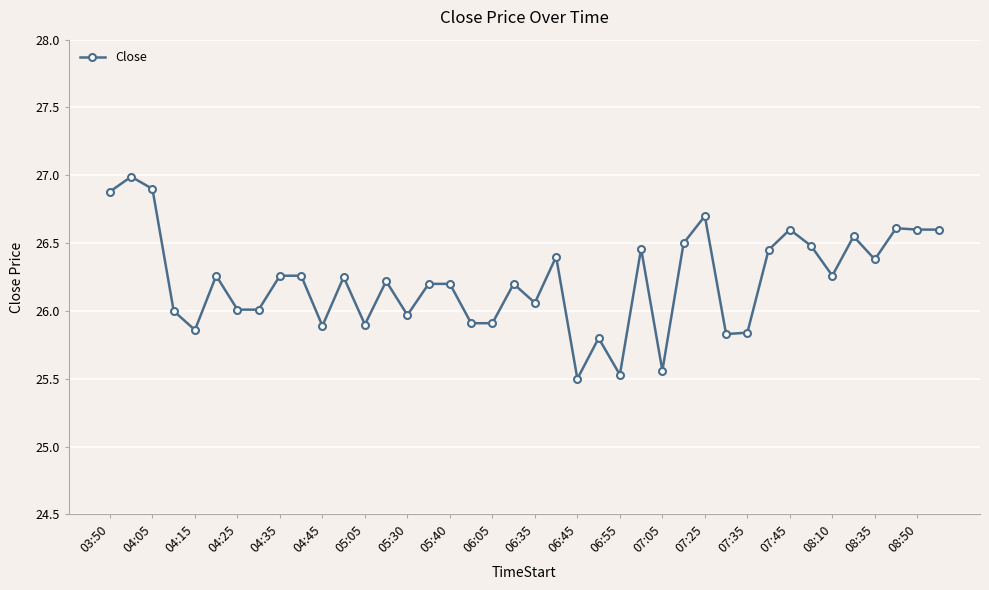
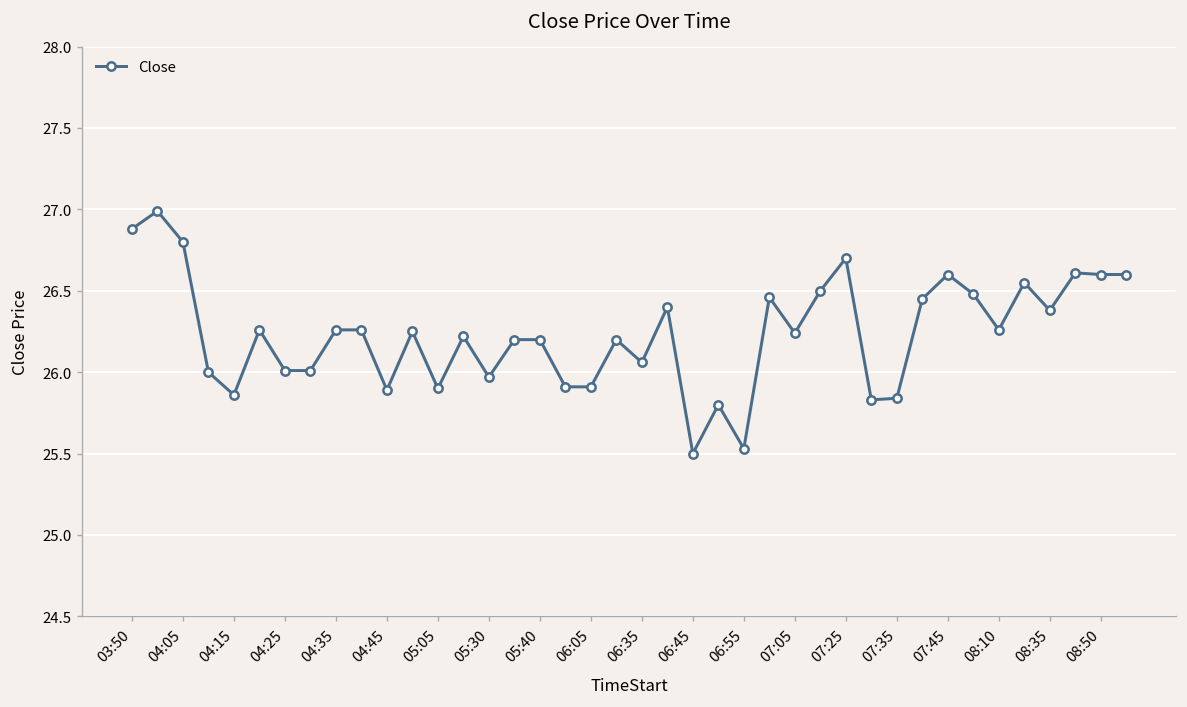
04:05: 26.9 -> 26.8
07:05: 25.56 -> 26.24
